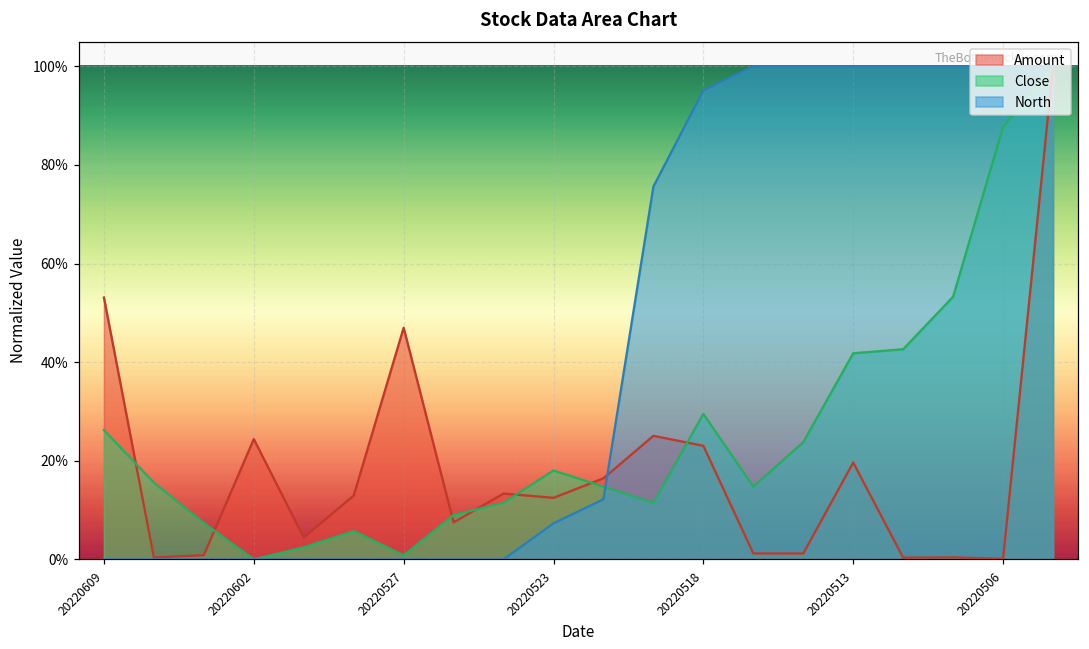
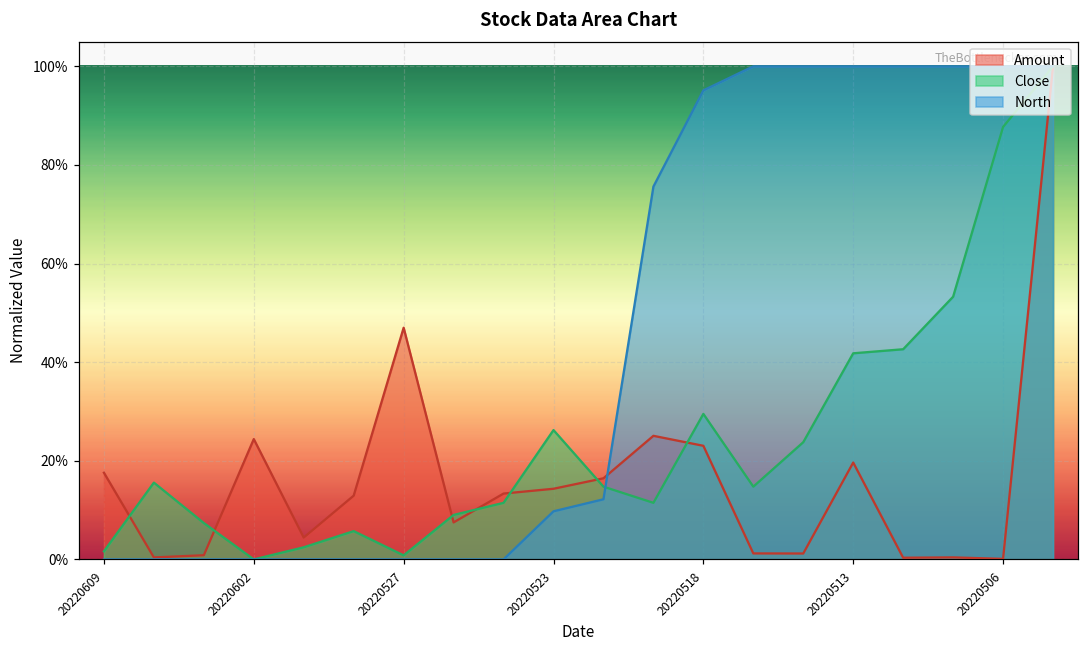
Amount, 20220609: 53% -> 18%
Close, 20220609: 26% -> 2%
Amount, 20220523: 12% -> 14%
Close, 20220523: 18% -> 26%
North, 20220523: 7% -> 10%
